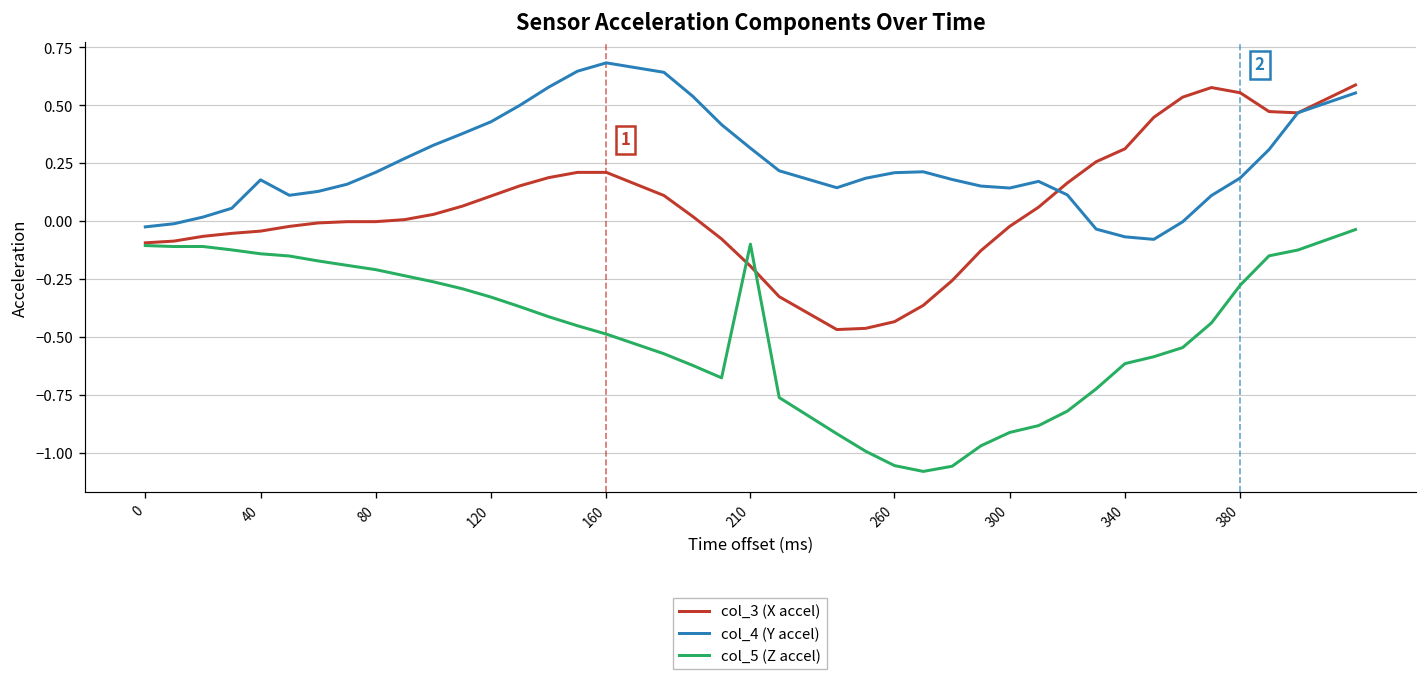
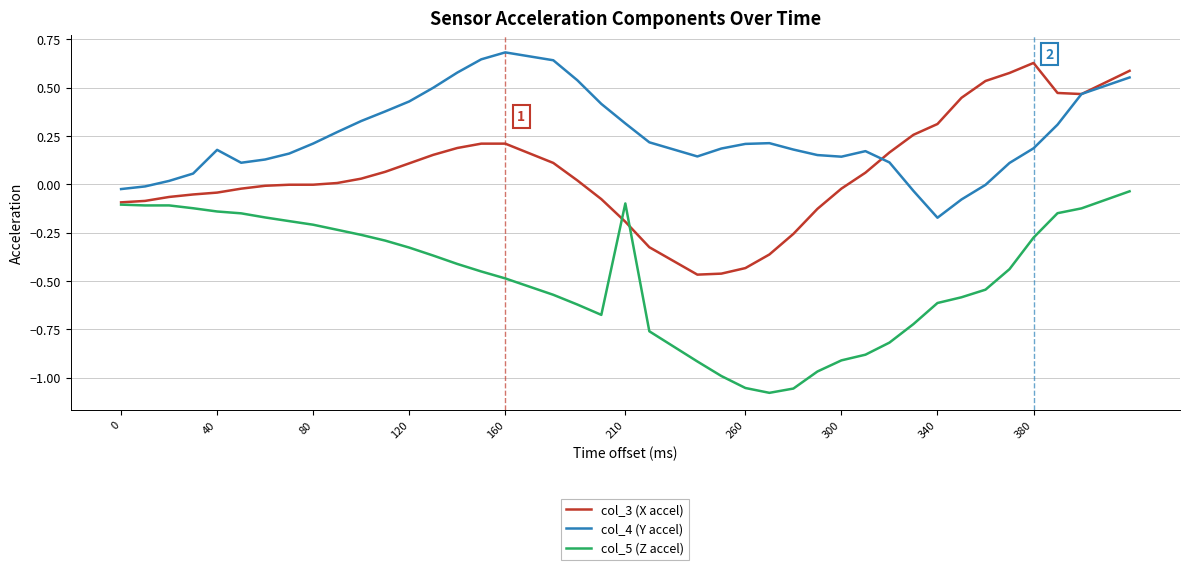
col_4 (Y accel), 340: -0.07 -> -0.17
col_3 (X accel), 380: 0.55 -> 0.63
